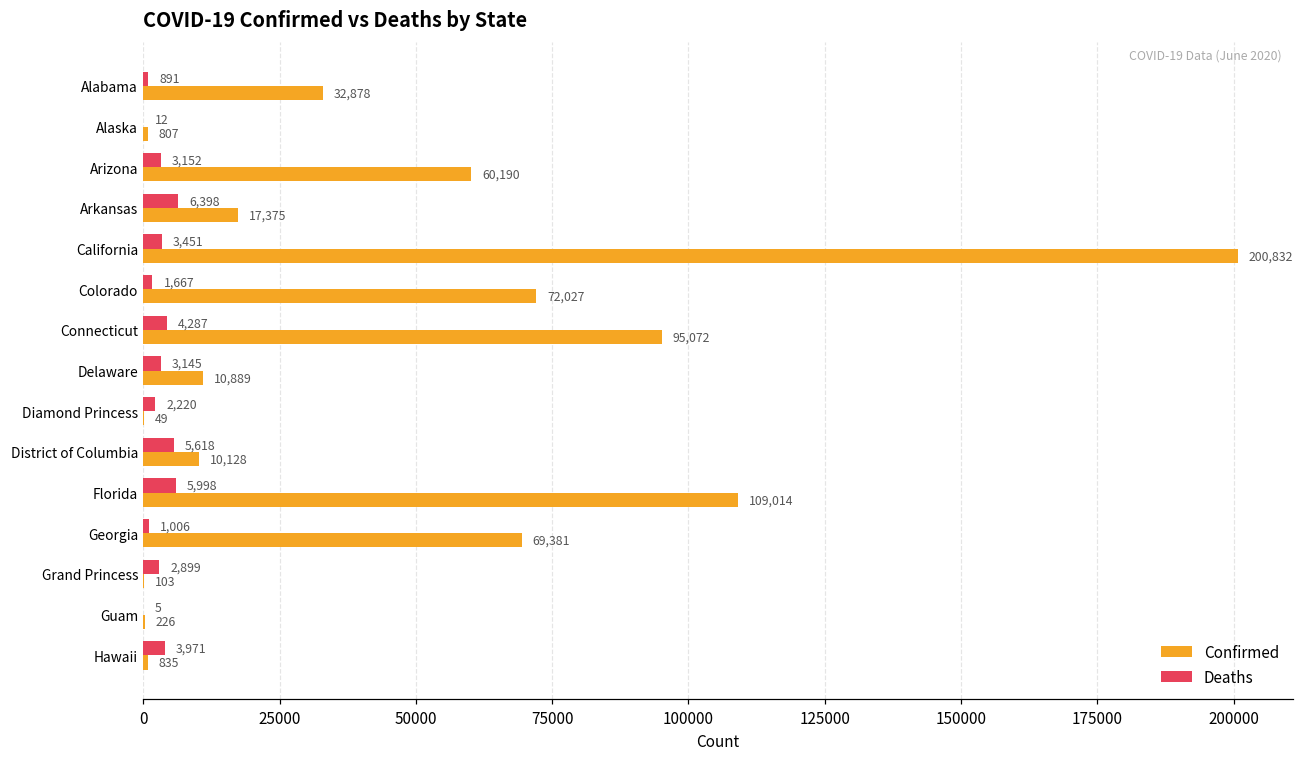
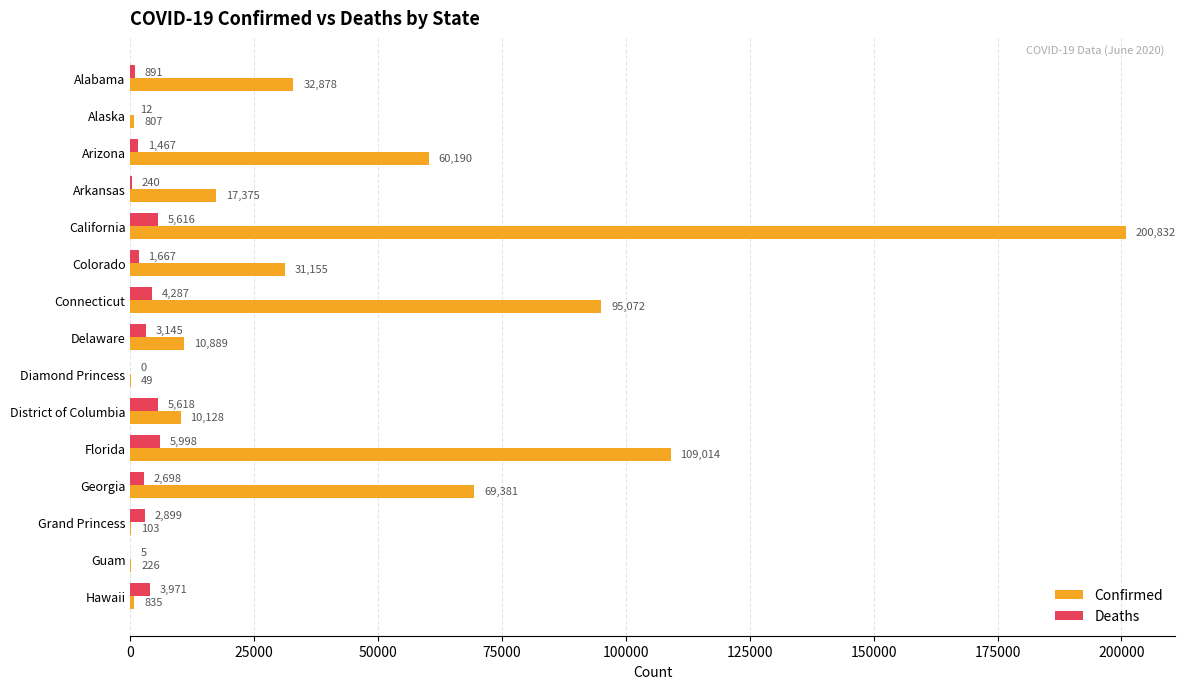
Deaths, Arizona: 3,152 -> 1,467
Deaths, Arkansas: 6,398 -> 240
Deaths, California: 3,451 -> 5,616
Confirmed, Colorado: 72,027 -> 31,155
Deaths, Diamond Princess: 2,220 -> 0
Deaths, Georgia: 1,006 -> 2,698
